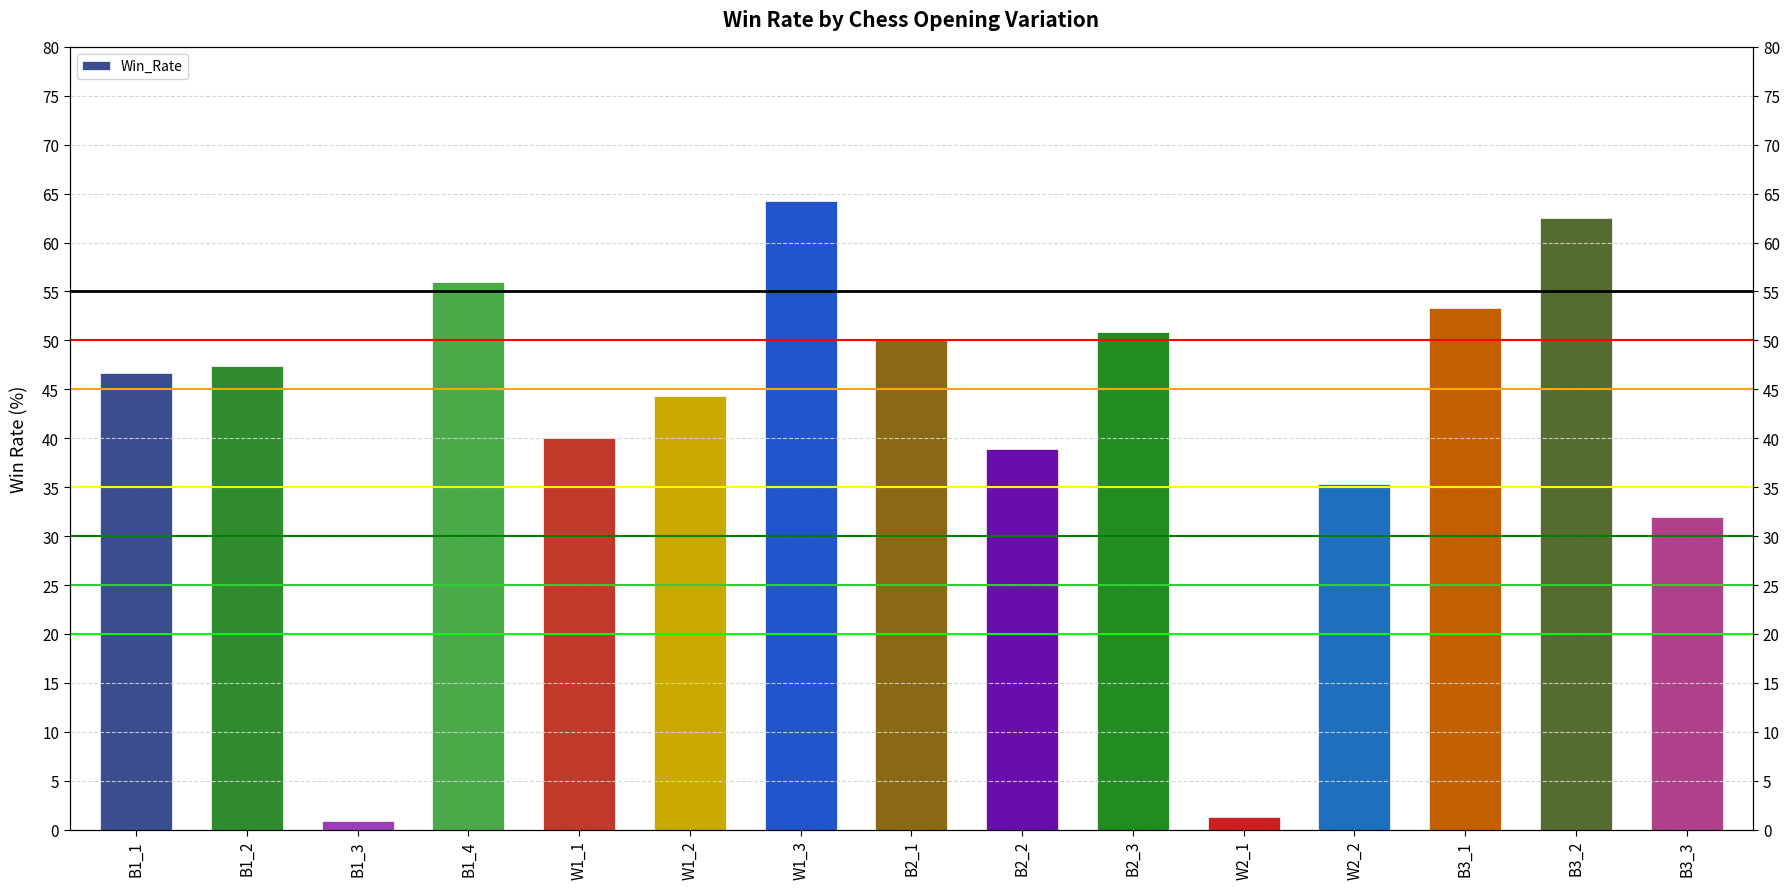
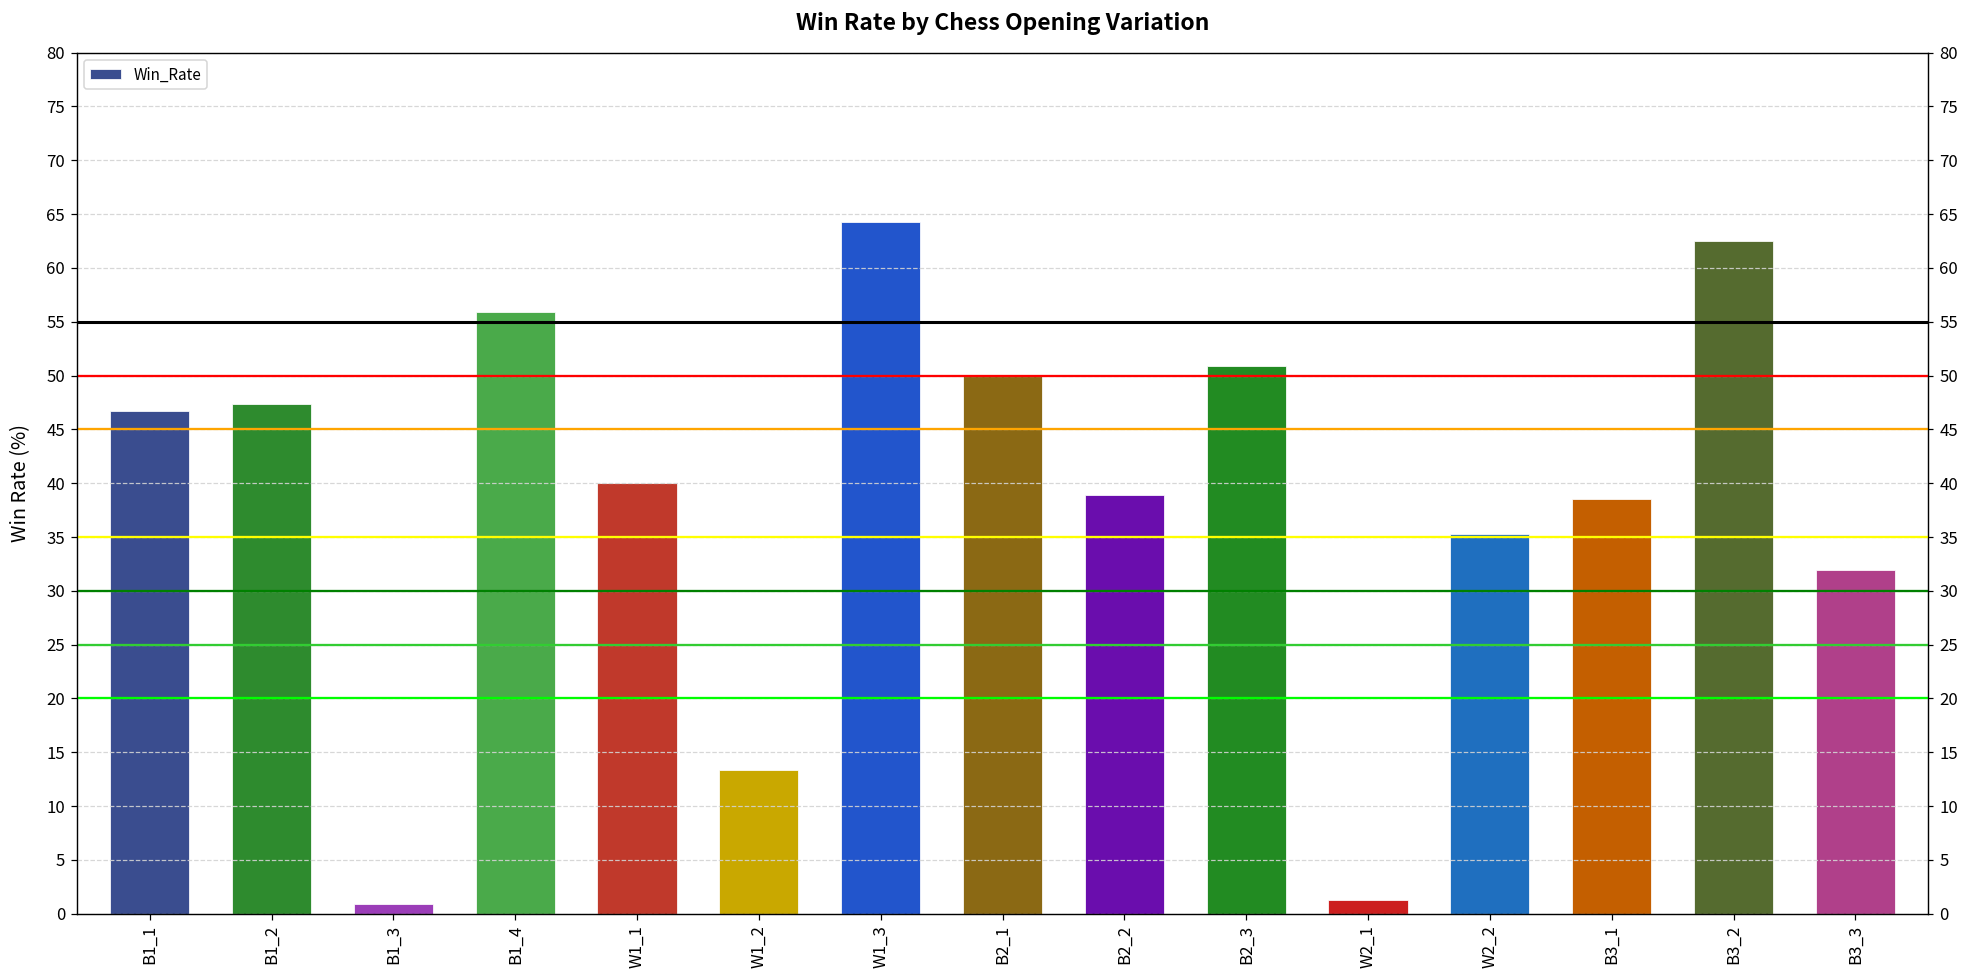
W1_2: 44 -> 13
B3_1: 53 -> 38
